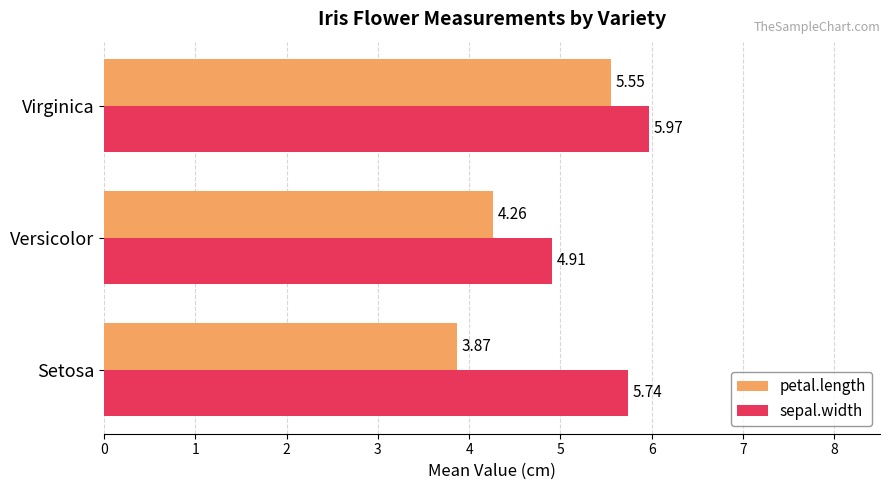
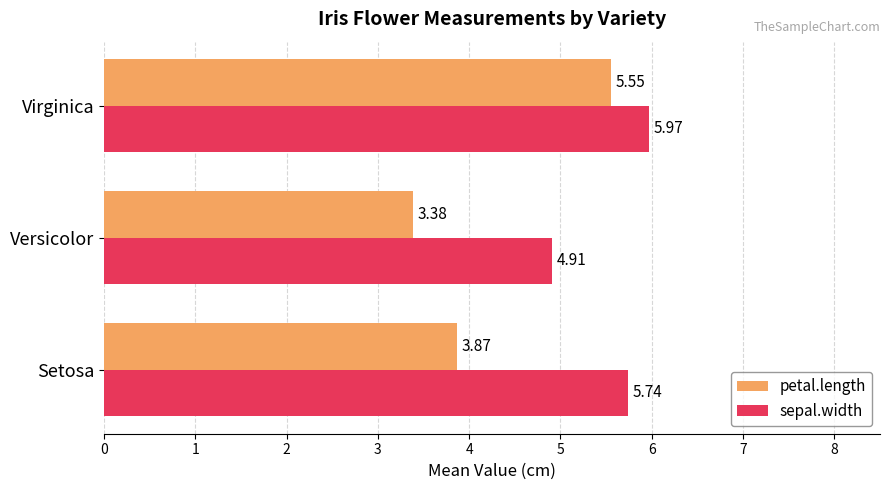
petal.length, Versicolor: 4.26 -> 3.38
